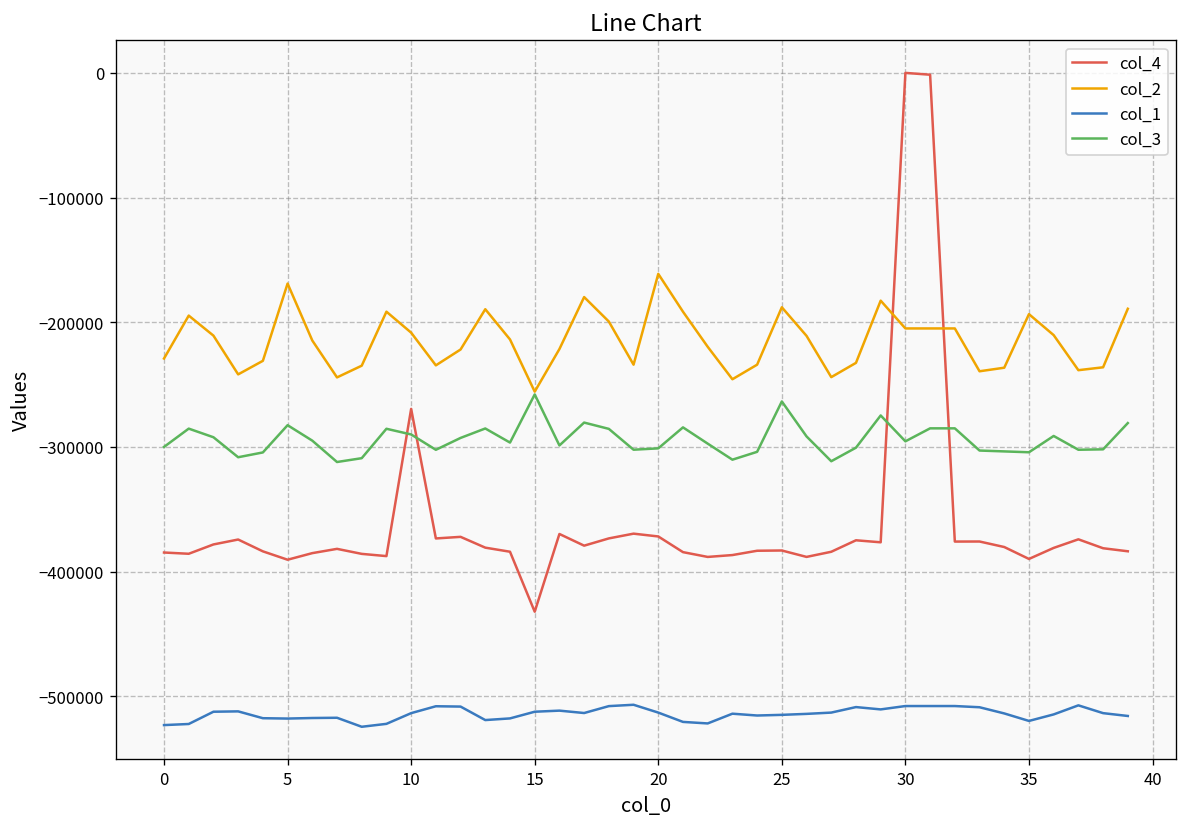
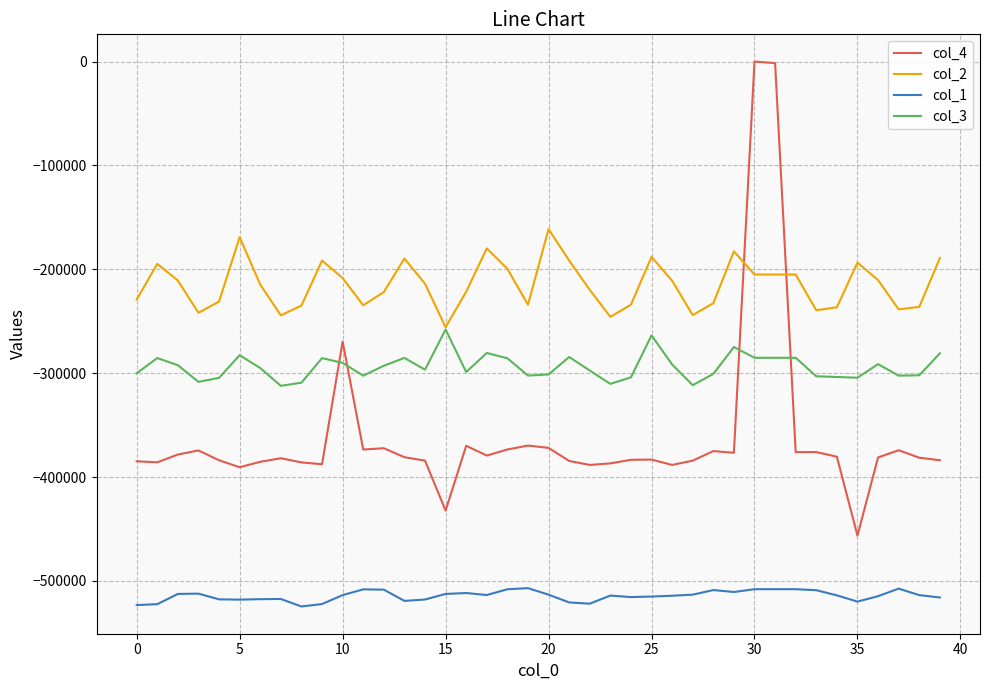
col_3, 30: -296000 -> -285000
col_4, 35: -390000 -> -456000
